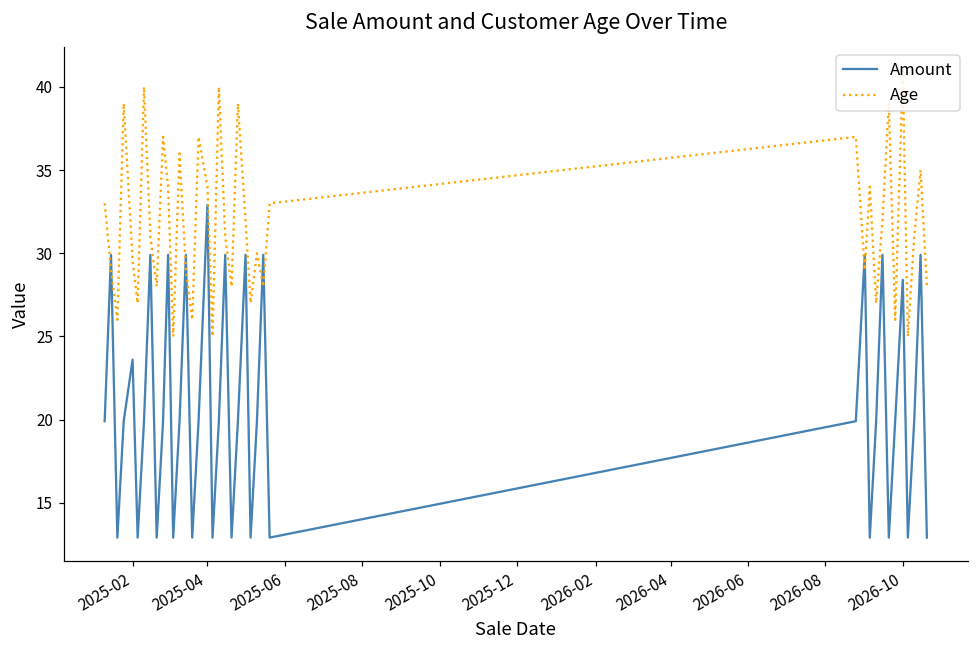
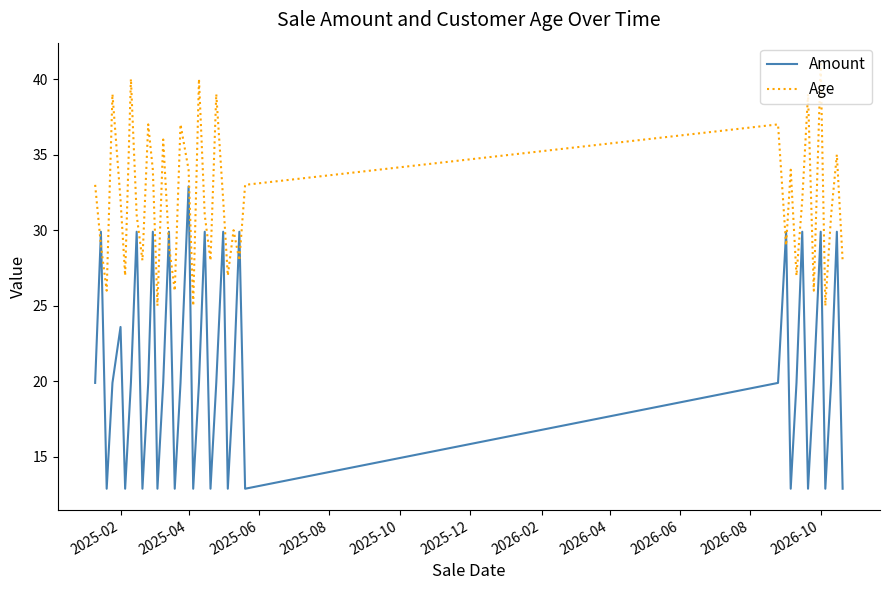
Age, 2025-02: 29.6 -> 32.0
Amount, 2026-10: 28.4 -> 29.9
